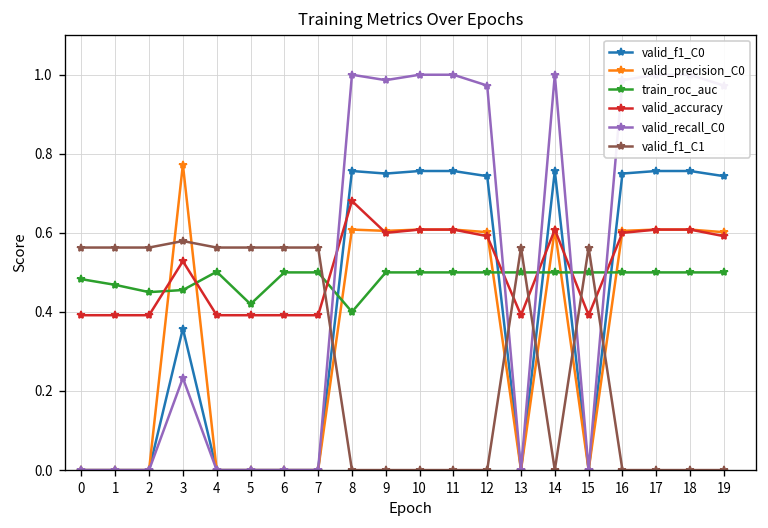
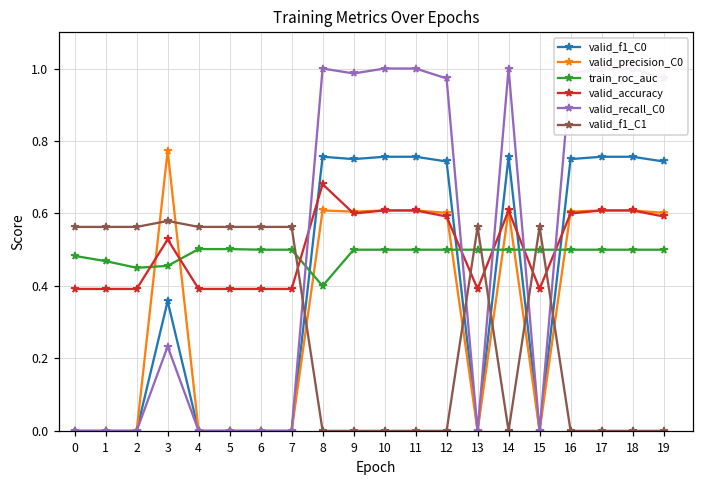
train_roc_auc, 5: 0.42 -> 0.50
